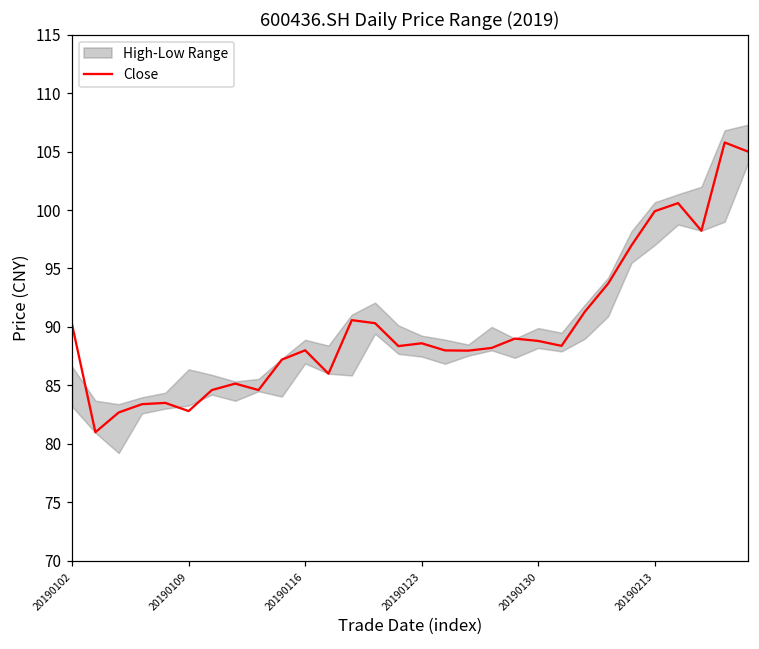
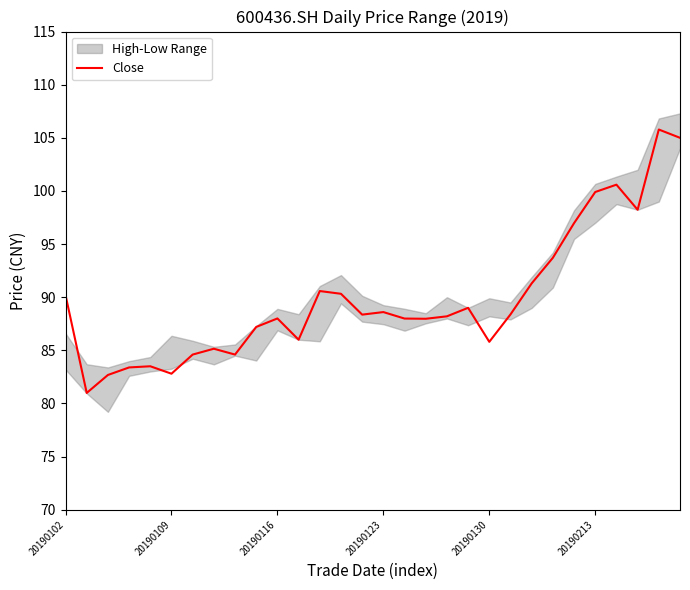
Close, 20190130: 88.8 -> 85.8
